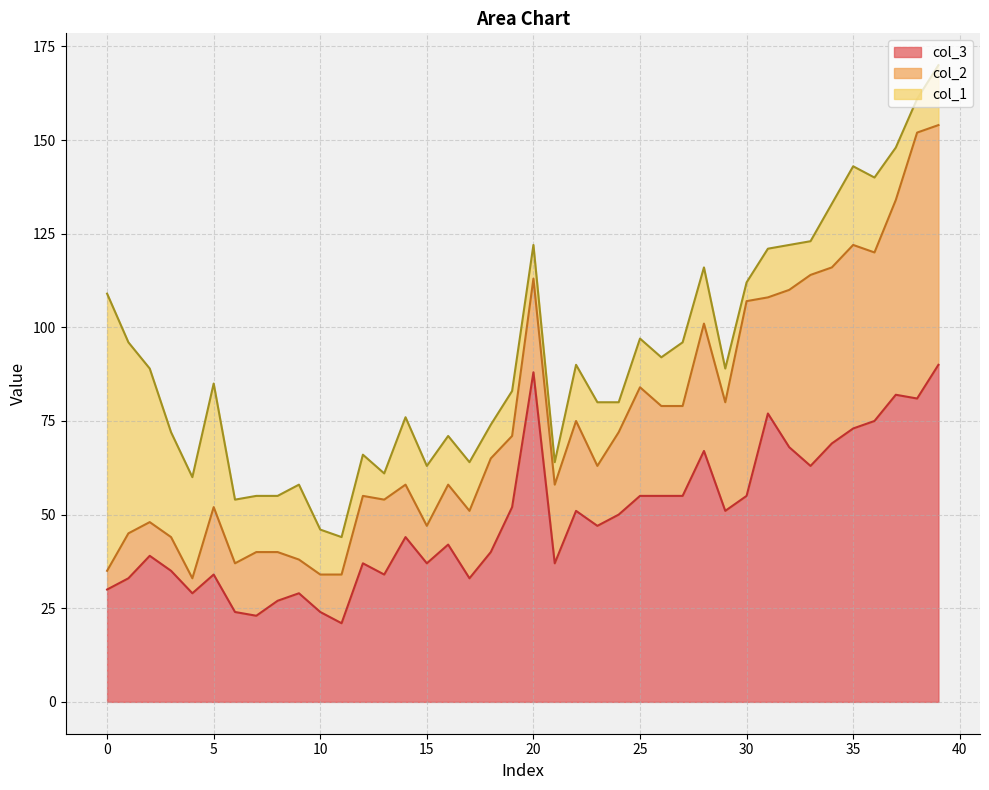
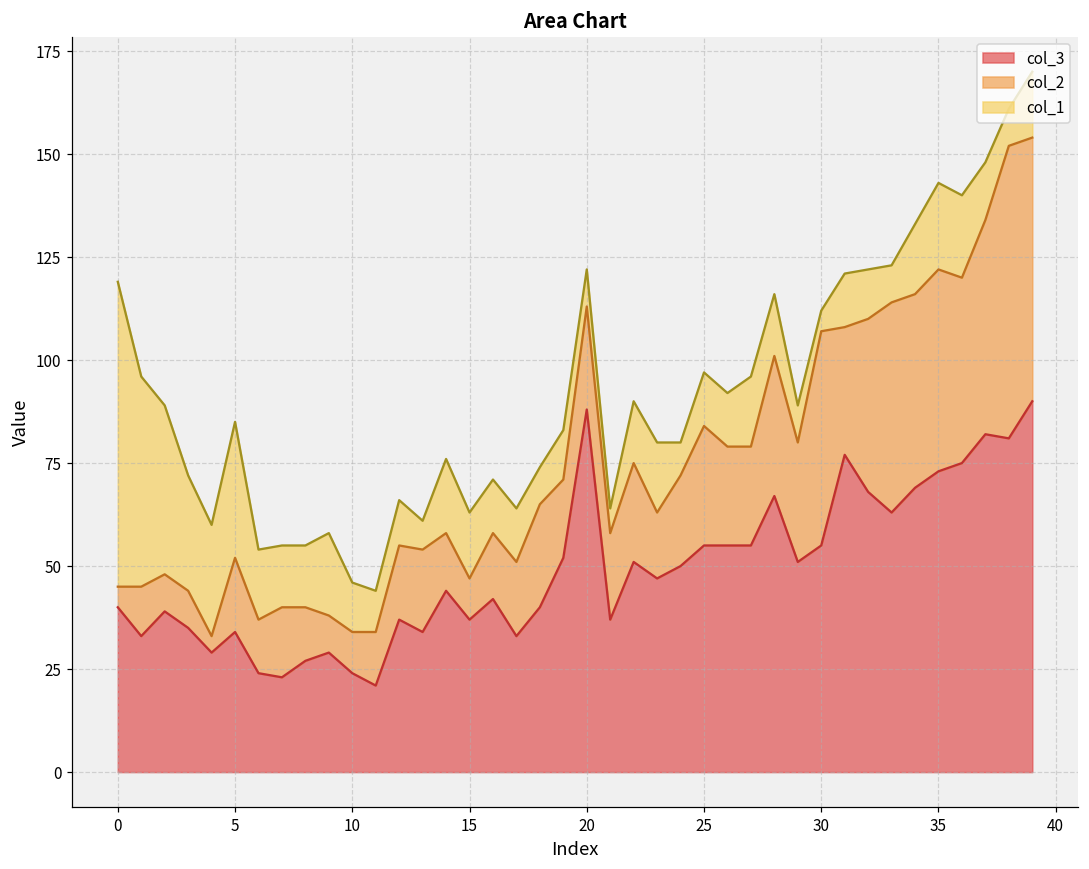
col_3, 0: 30 -> 40
